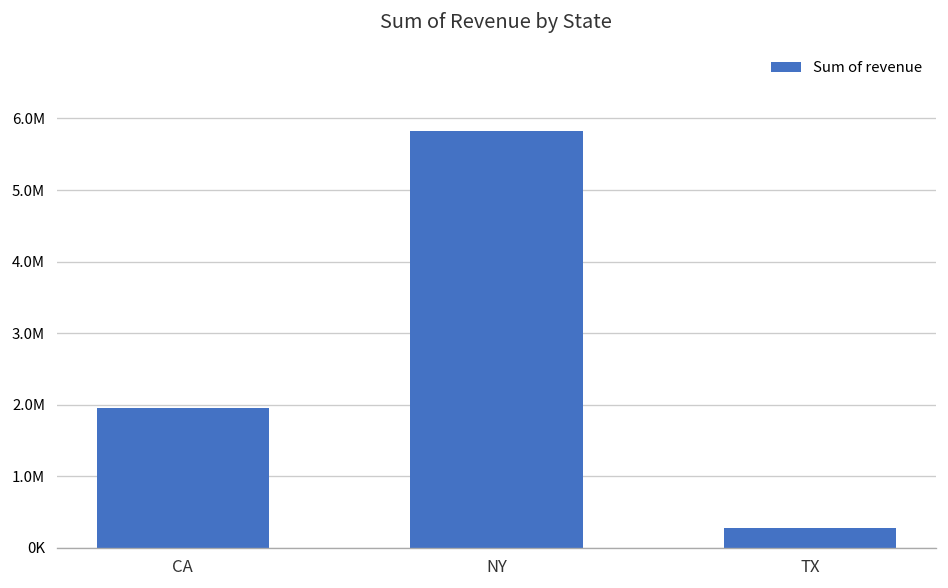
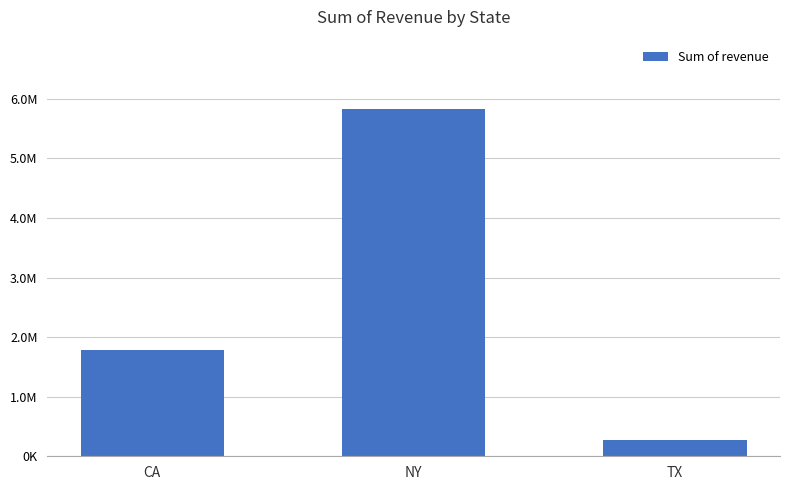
CA: 1900000 -> 1800000
